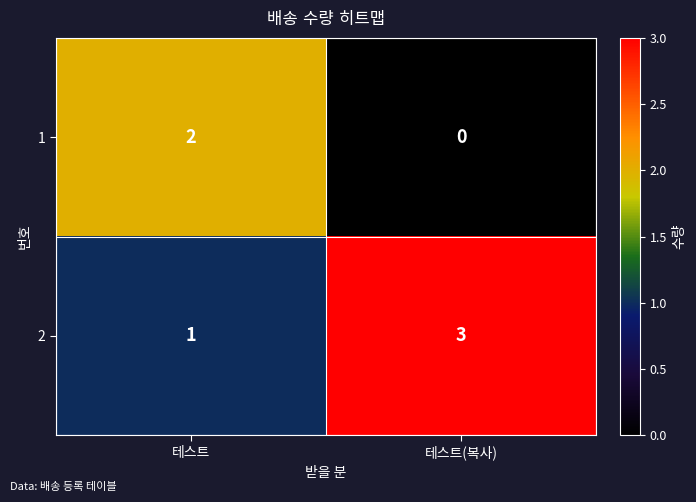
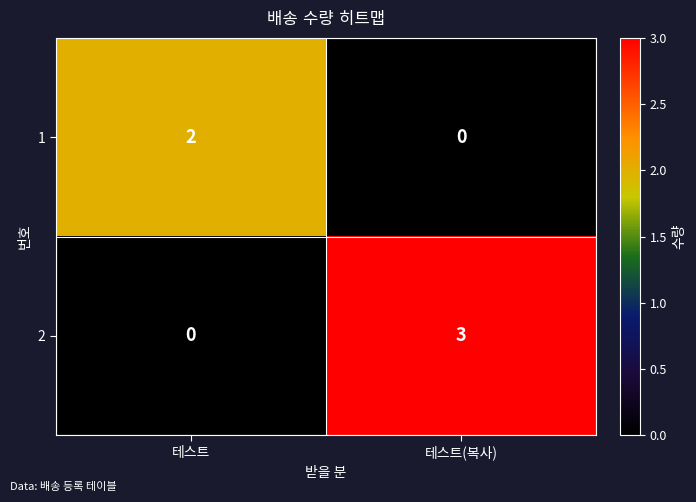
2, 테스트: 1 -> 0
